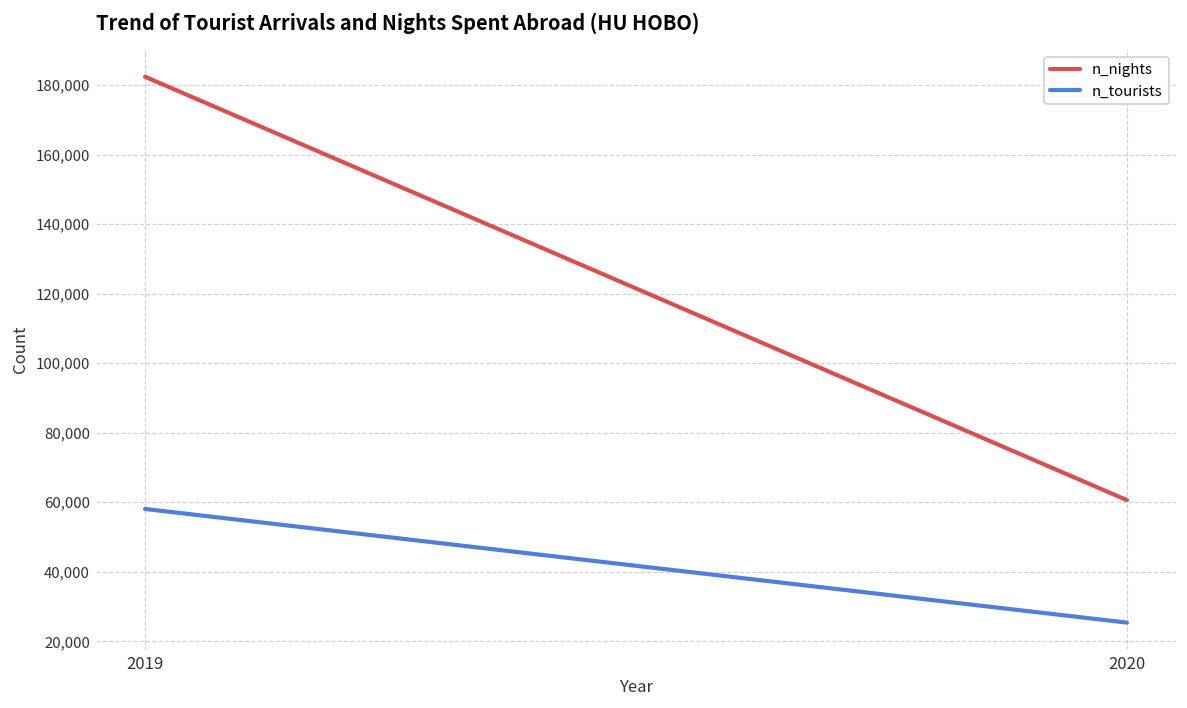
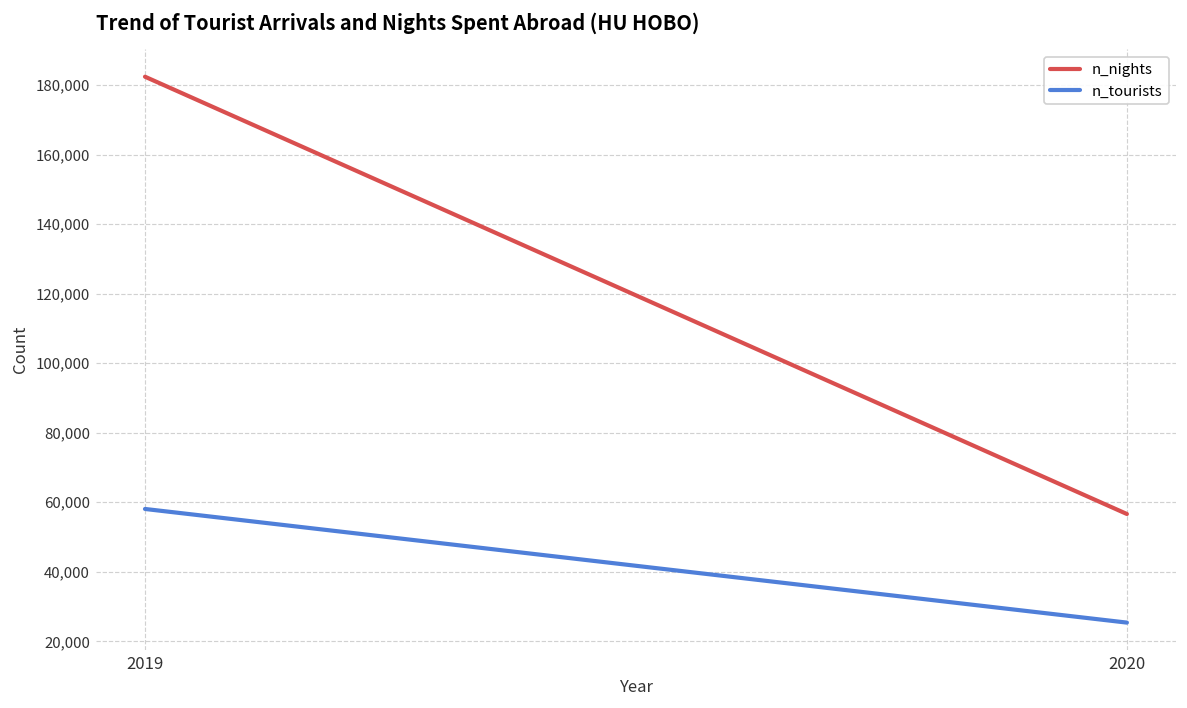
n_nights, 2020: 61,000 -> 57,000
